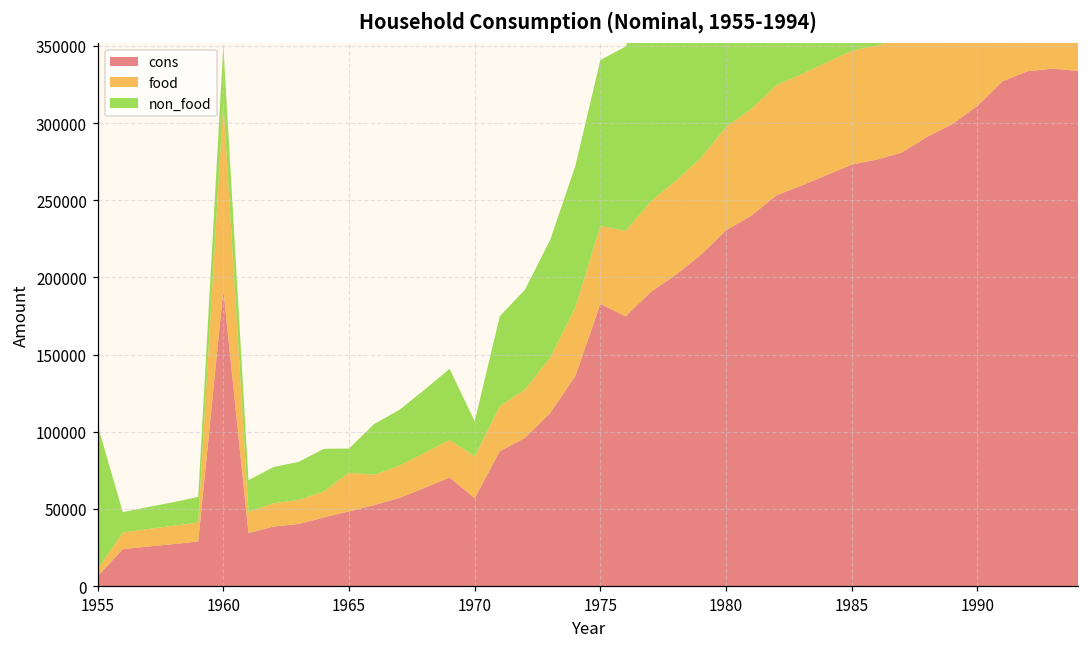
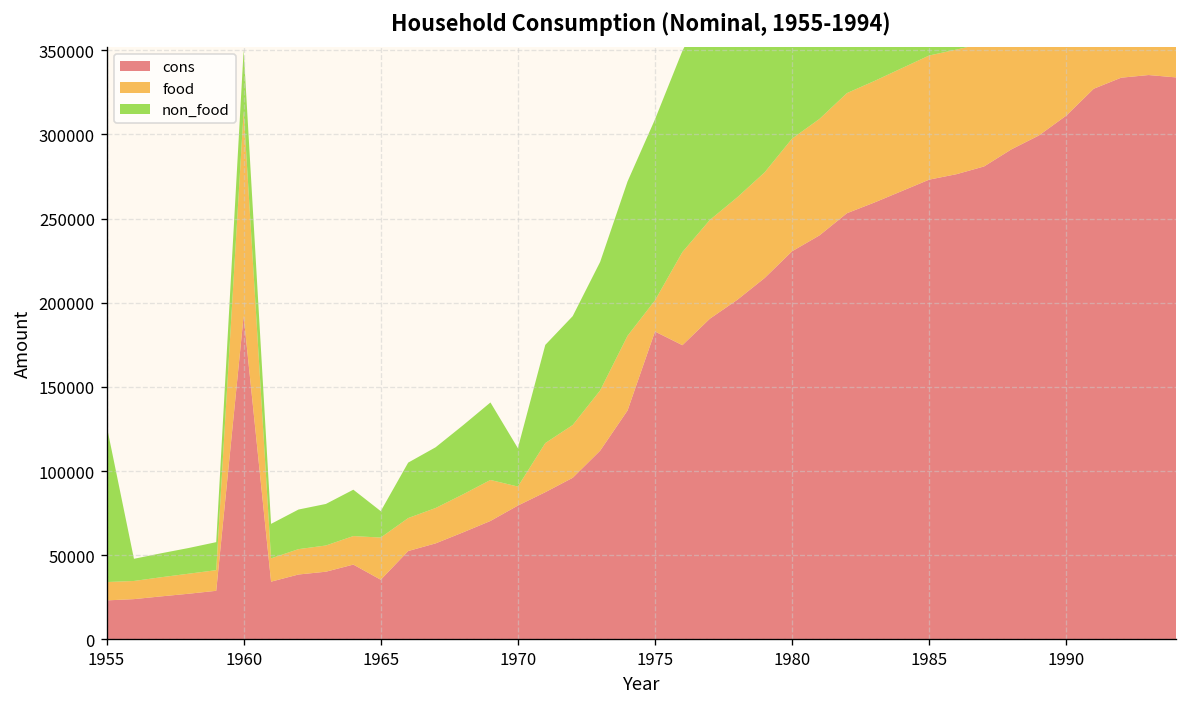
cons, 1955: 6000 -> 23000
food, 1955: 5000 -> 11000
cons, 1965: 48000 -> 35000
cons, 1970: 57000 -> 80000
food, 1970: 27000 -> 11000
food, 1975: 50000 -> 18000
